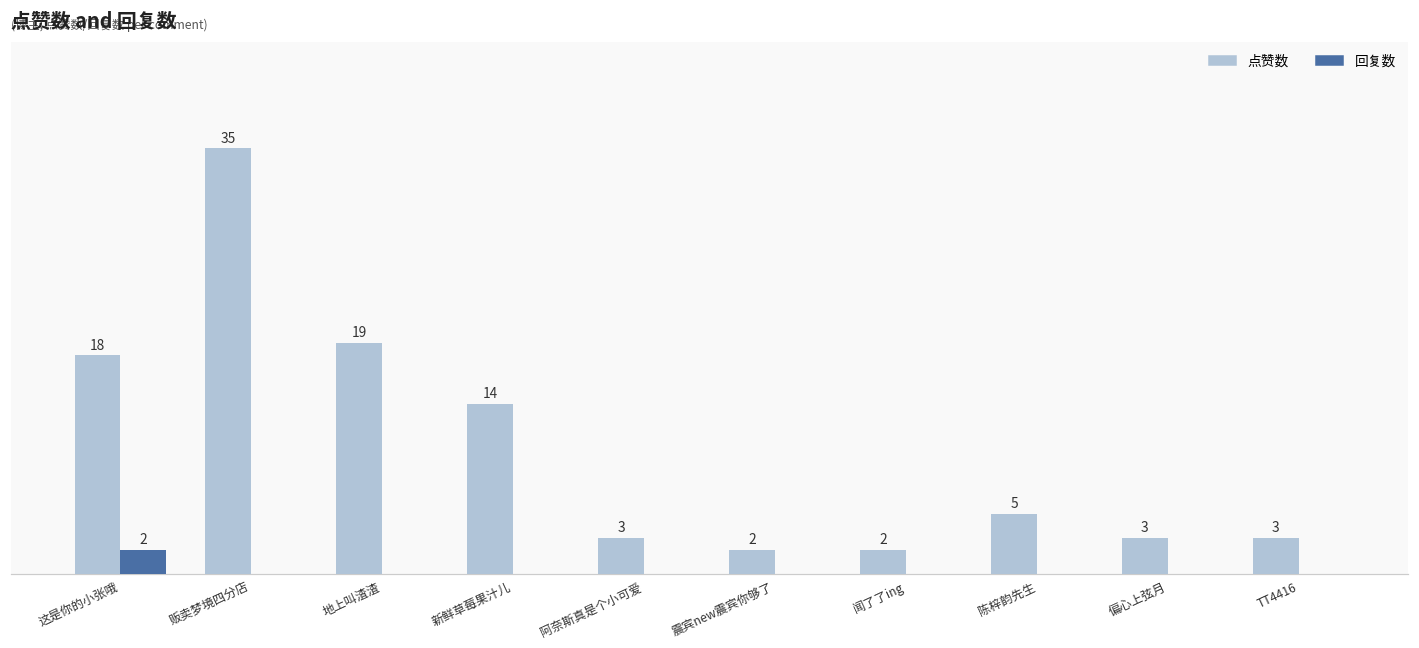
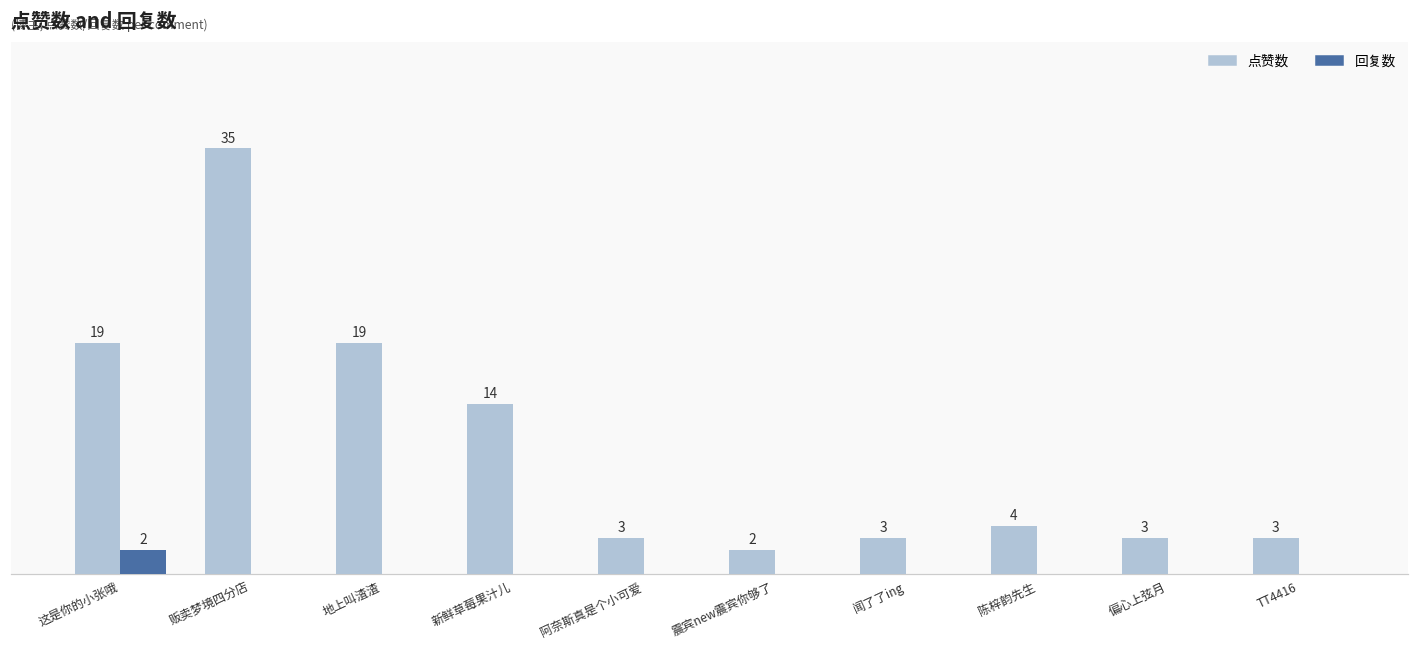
点赞数, 这是你的小张哦: 18 -> 19
点赞数, 闻了了ing: 2 -> 3
点赞数, 陈梓韵先生: 5 -> 4
